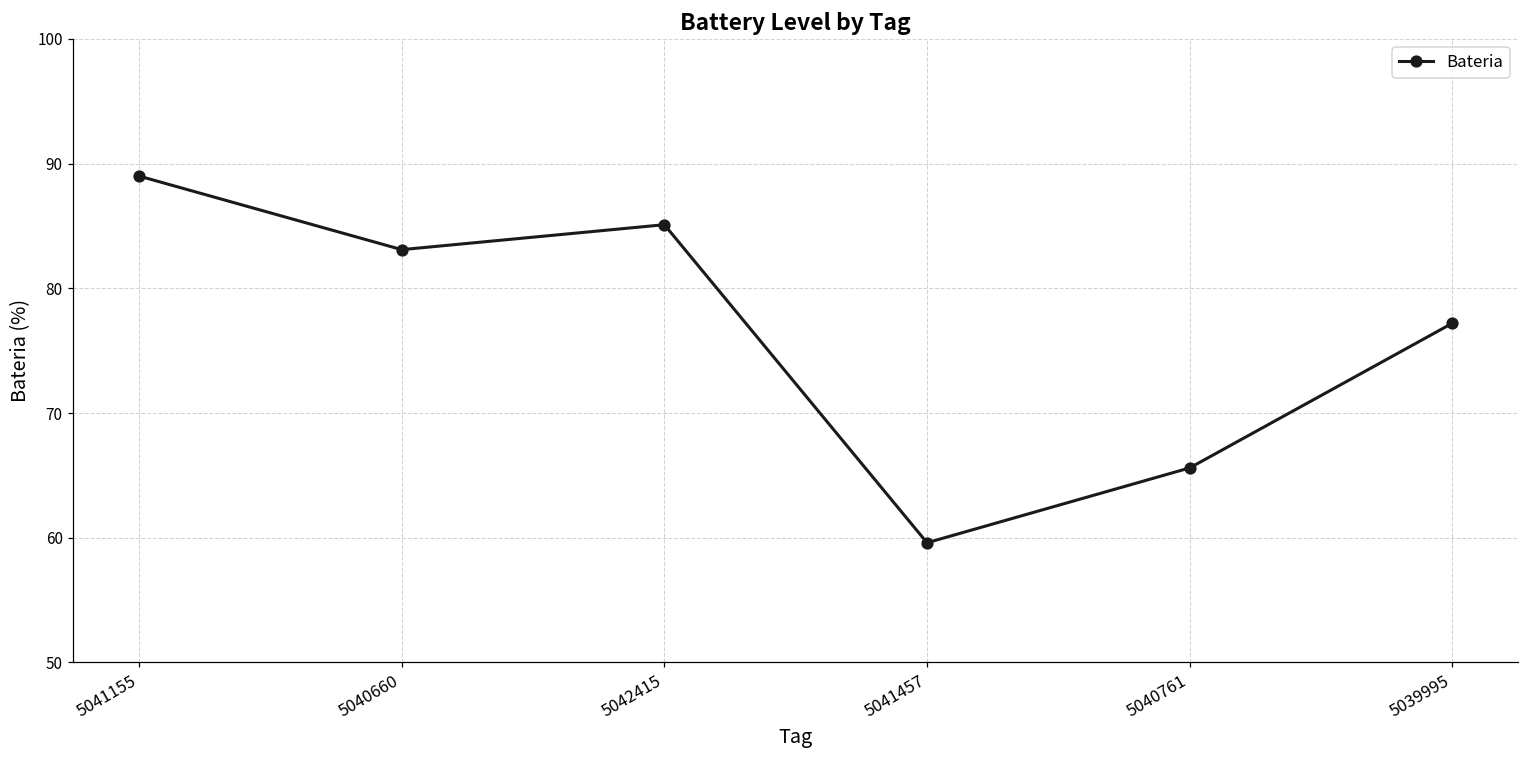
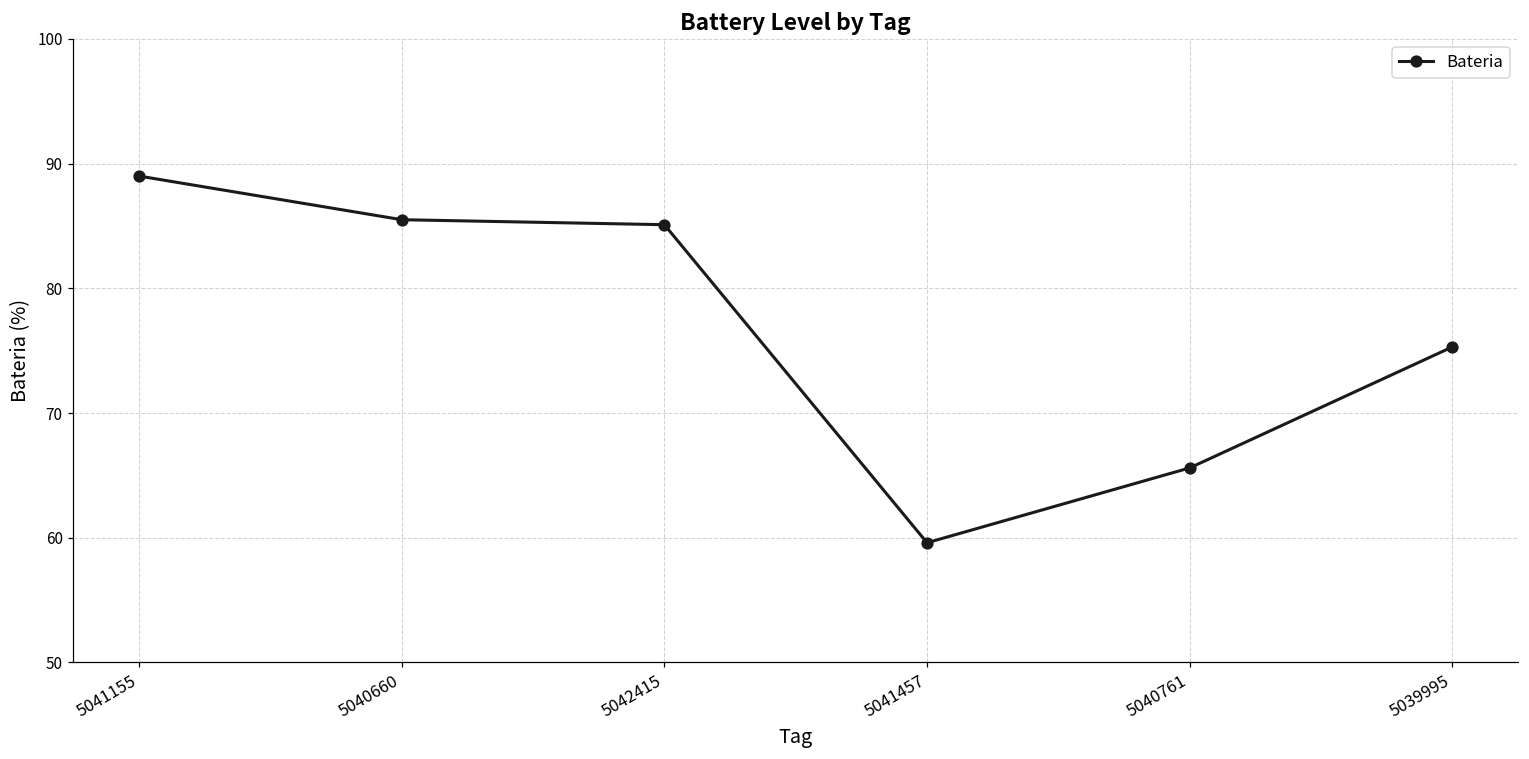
5040660: 83.1 -> 85.5
5039995: 77.2 -> 75.3
